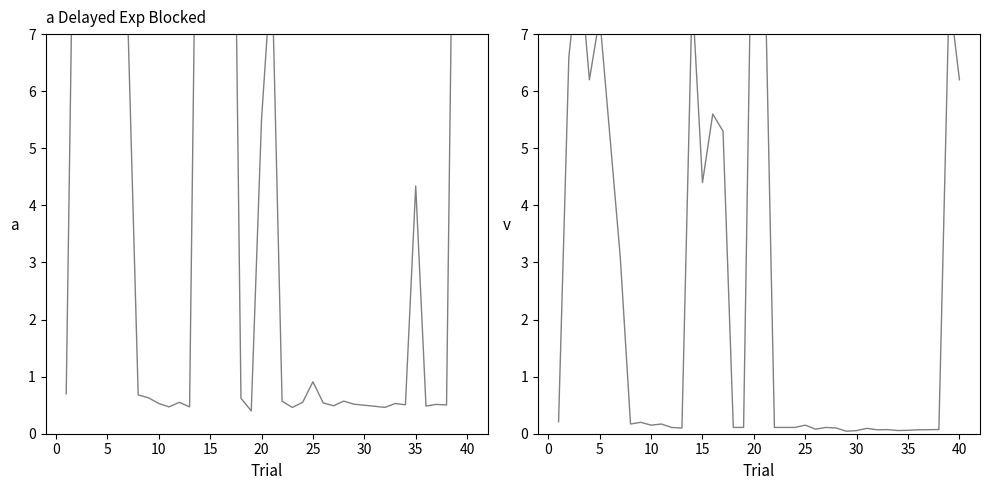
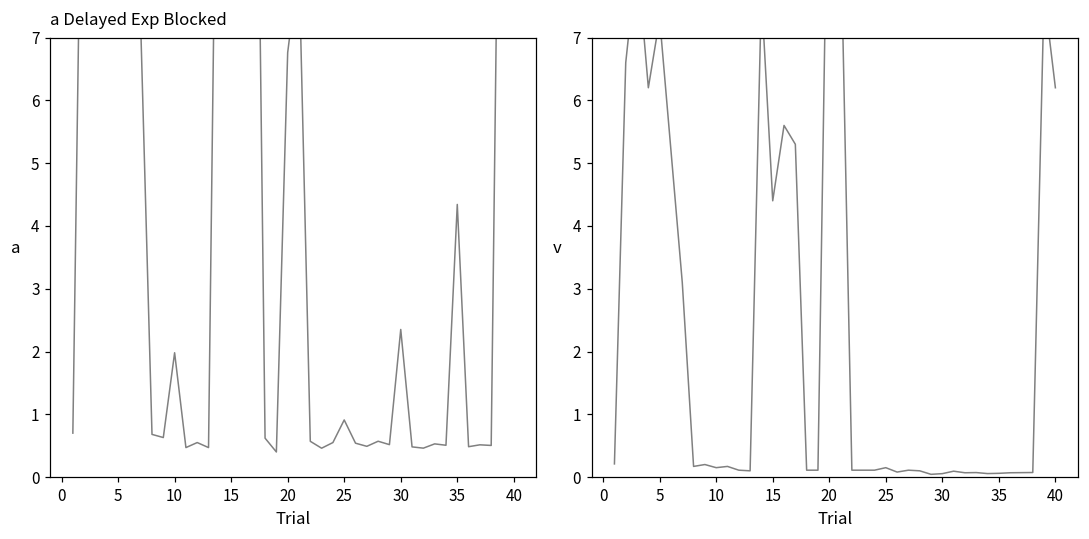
a Delayed Exp Blocked, 10: 0.5 -> 2.0
a Delayed Exp Blocked, 20: 5.5 -> 6.8
a Delayed Exp Blocked, 30: 0.5 -> 2.4
